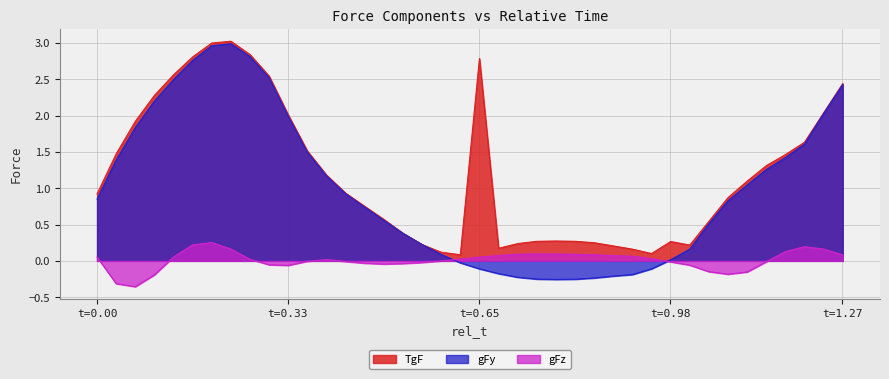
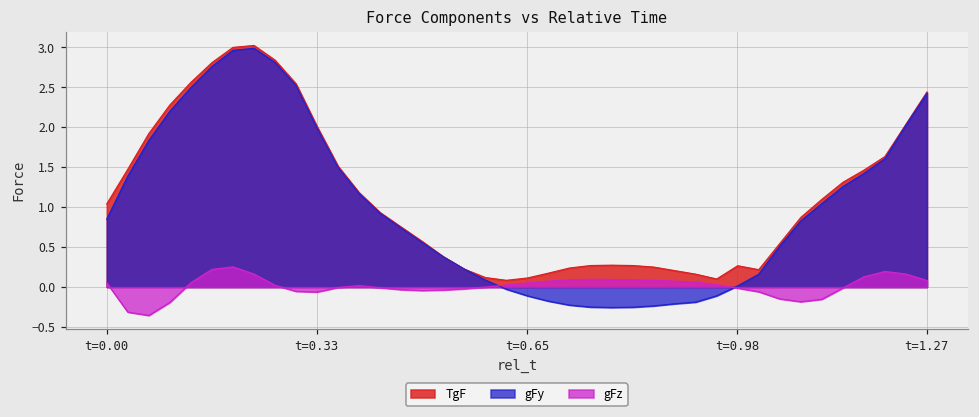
TgF, t=0.00: 0.9 -> 1.0
TgF, t=0.65: 2.8 -> 0.1
